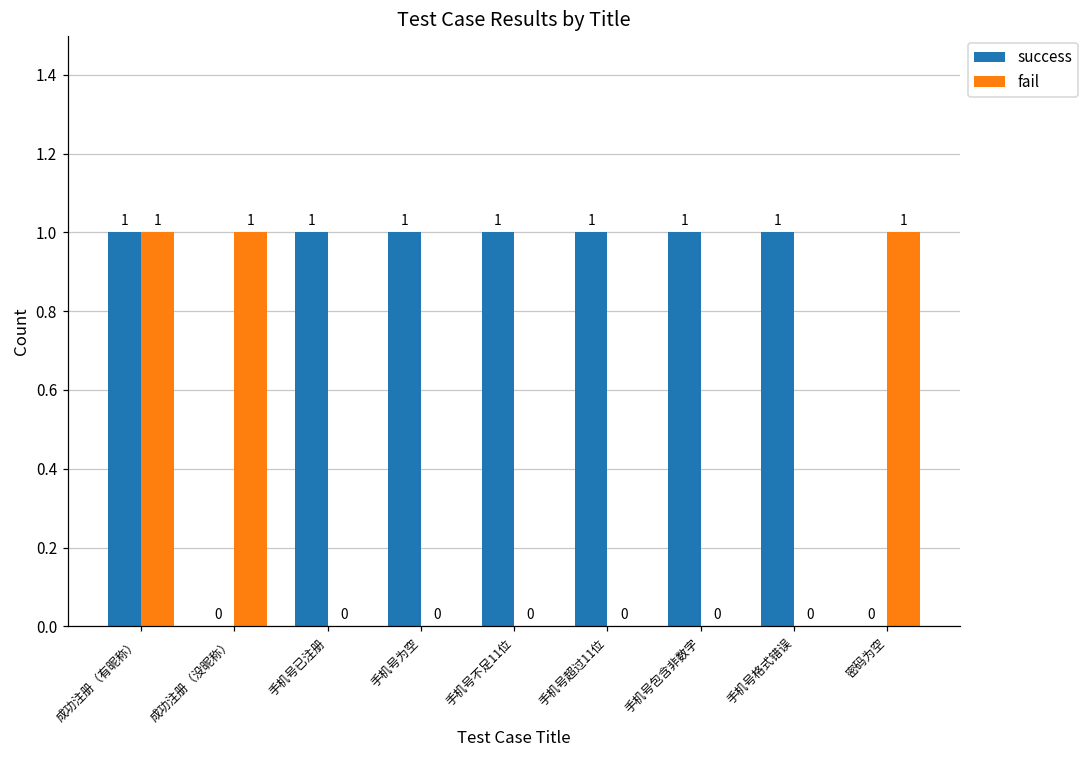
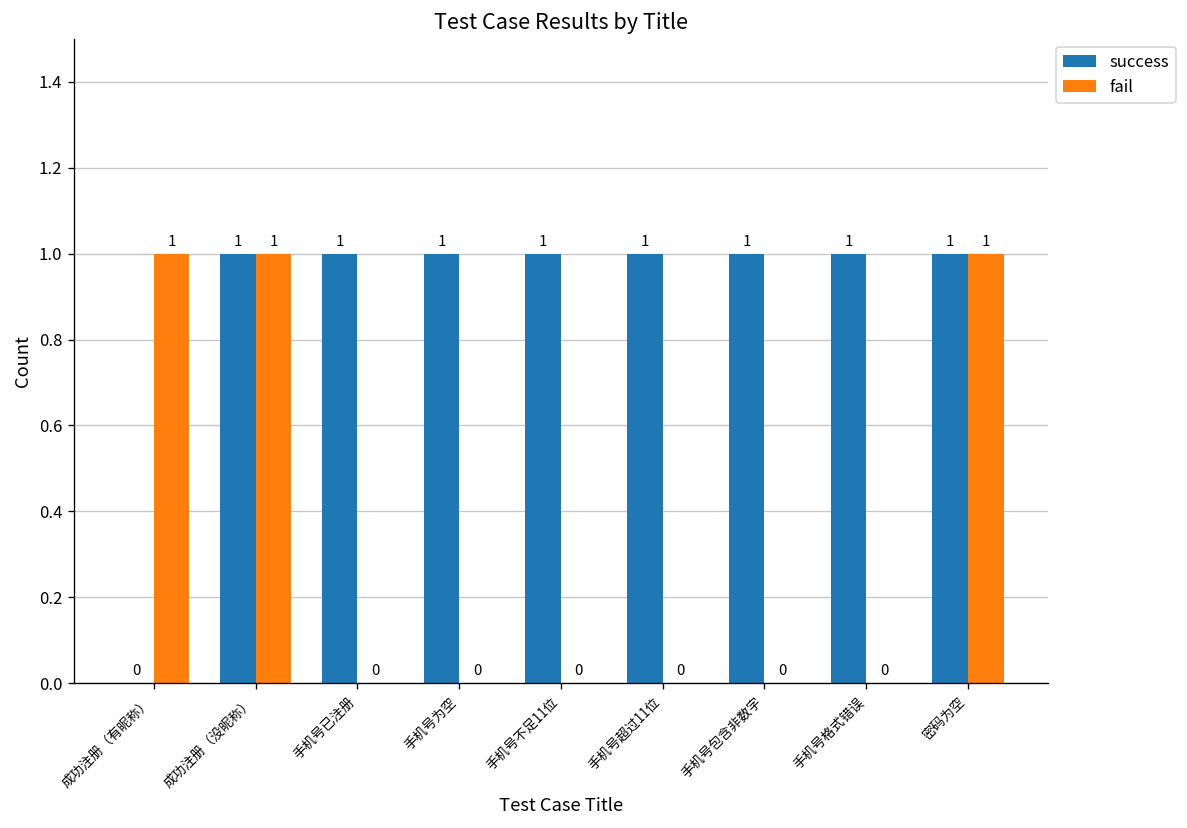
success, 成功注册（有昵称）: 1 -> 0
success, 成功注册（没昵称）: 0 -> 1
success, 密码为空: 0 -> 1
